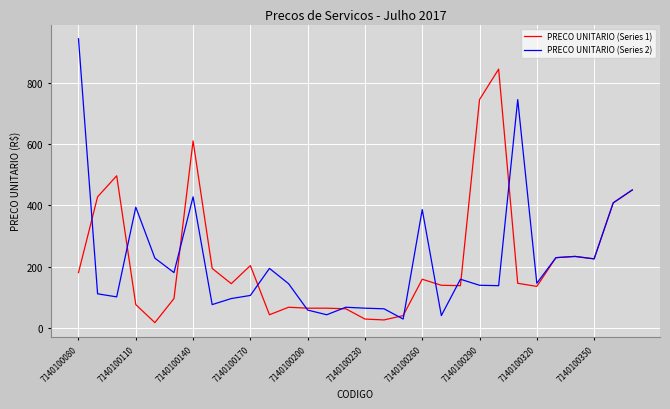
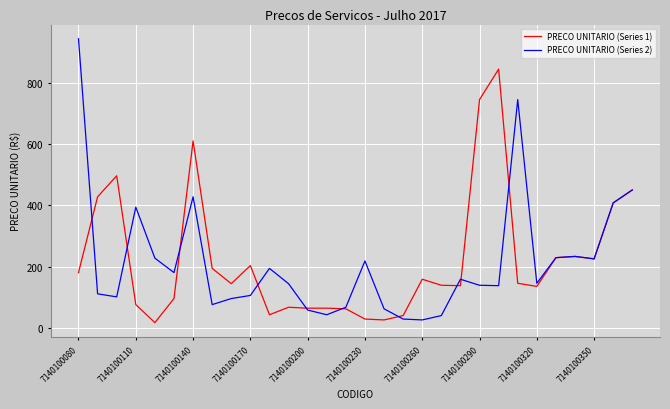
PRECO UNITARIO (Series 2), 7140100230: 60 -> 220
PRECO UNITARIO (Series 2), 7140100260: 390 -> 30
